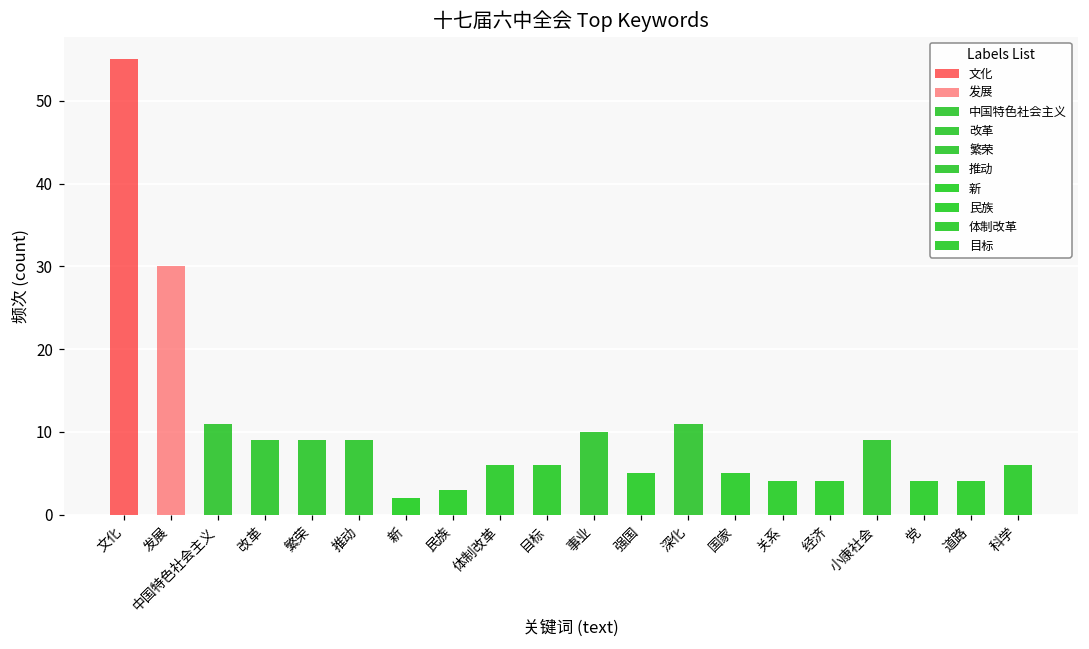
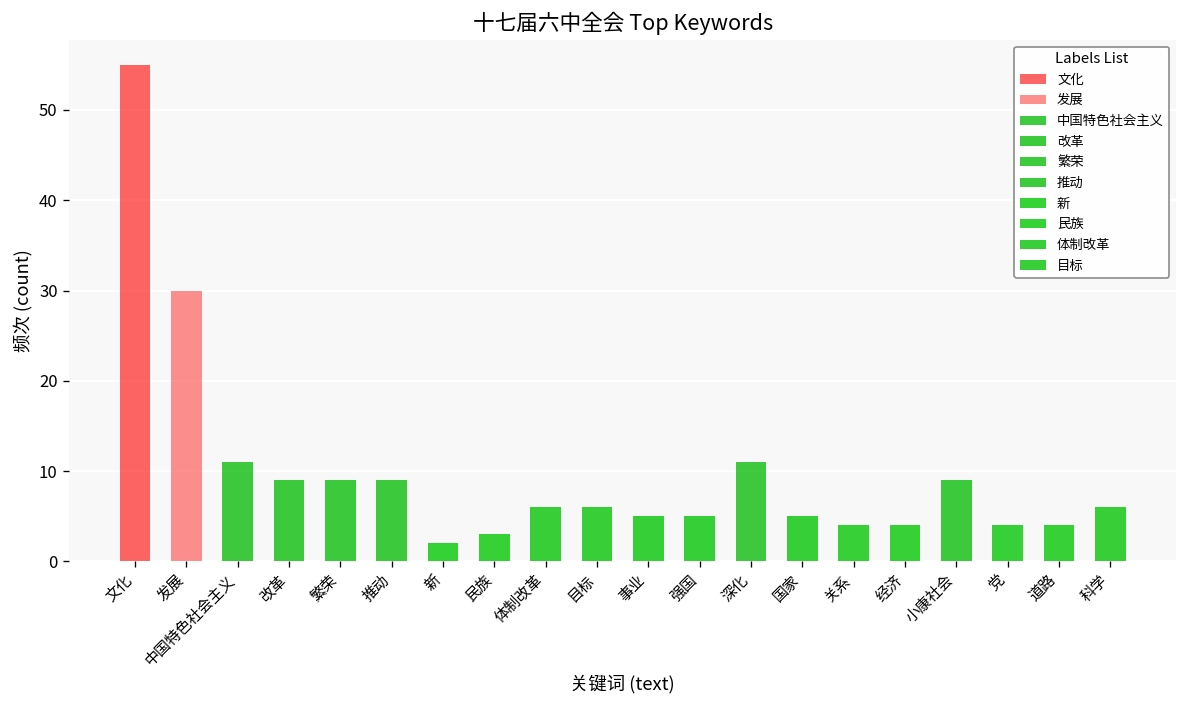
事业: 10 -> 5
